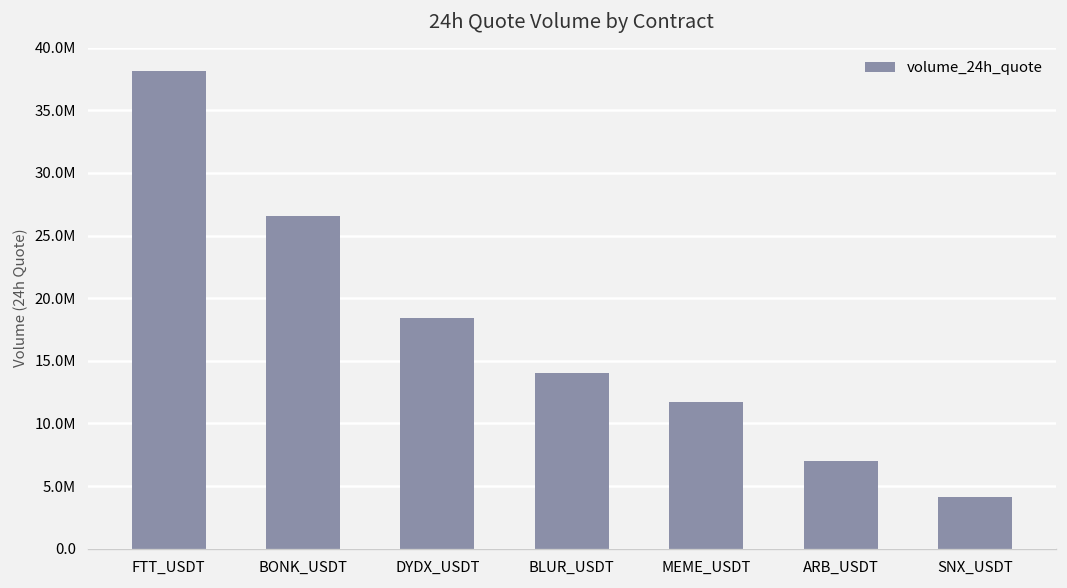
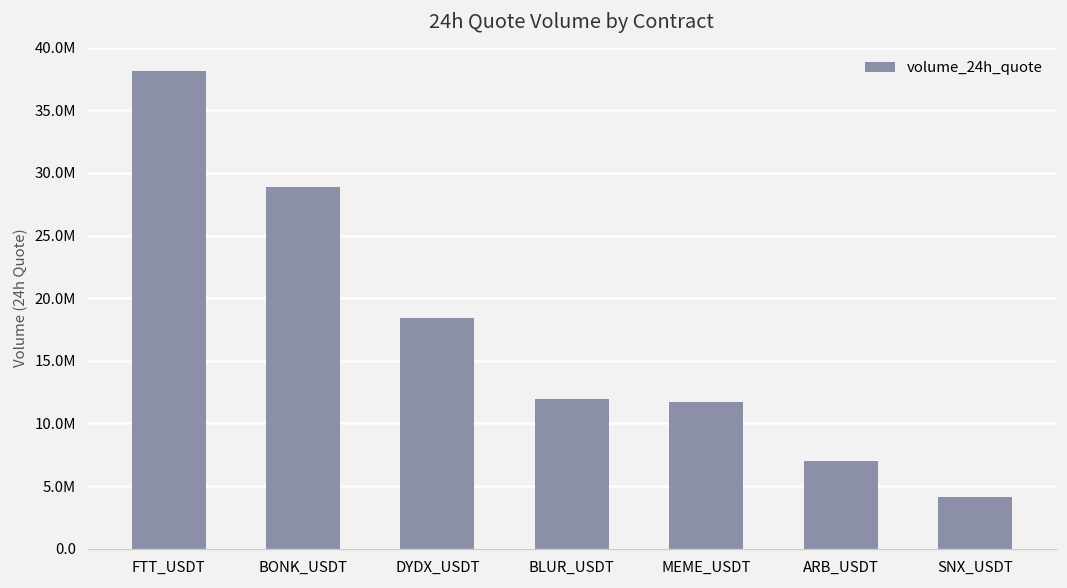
BONK_USDT: 26500000 -> 28900000
BLUR_USDT: 14000000 -> 11900000
